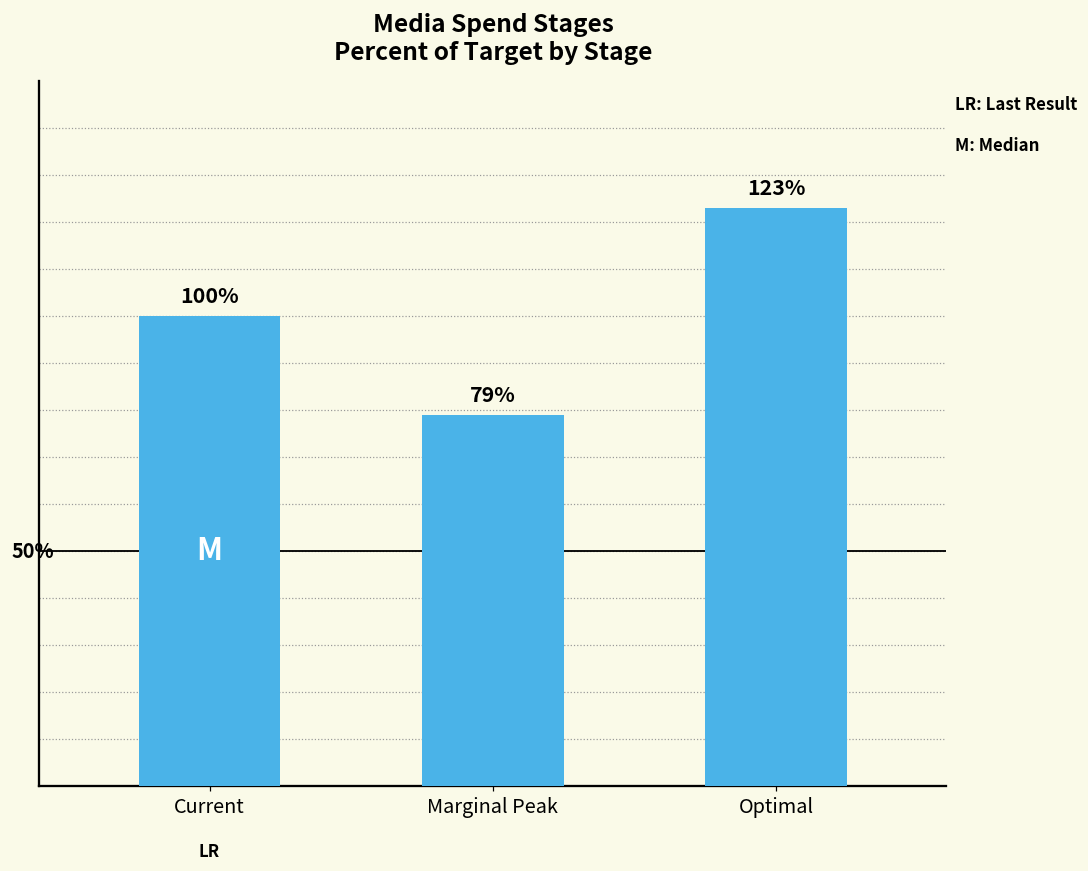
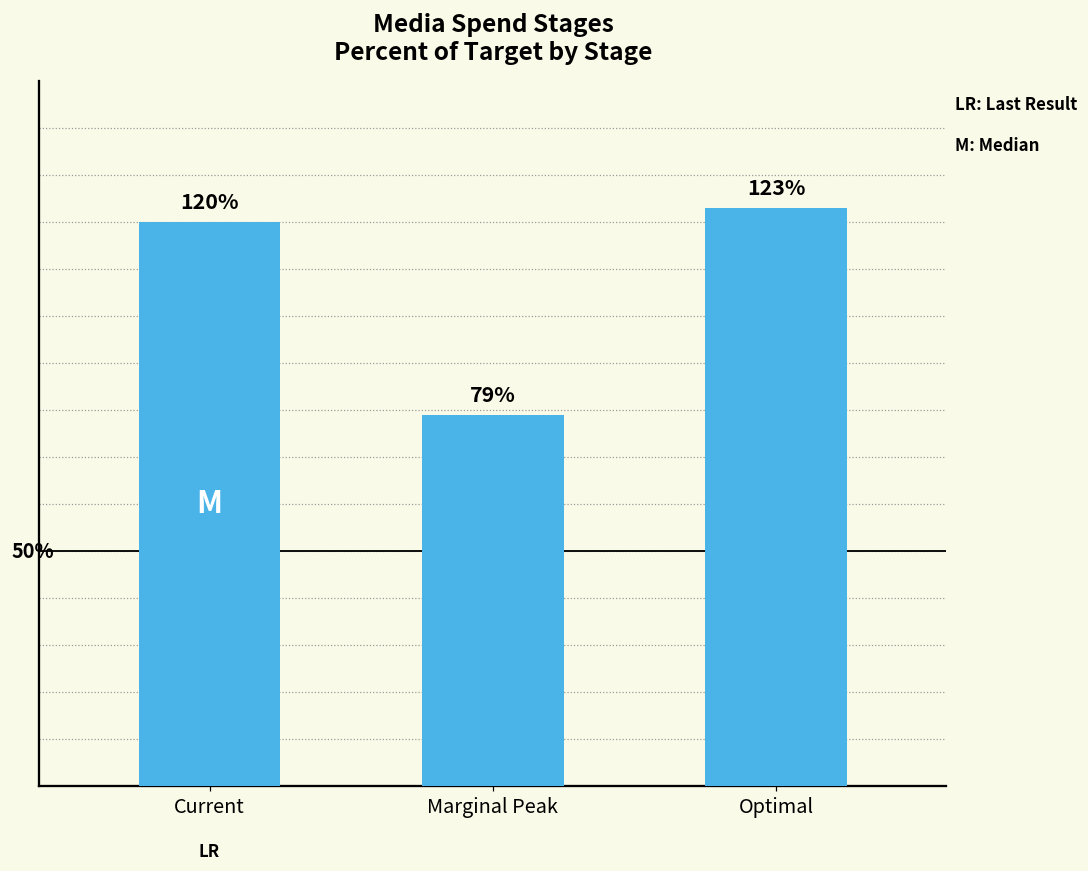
Current: 100% -> 120%
